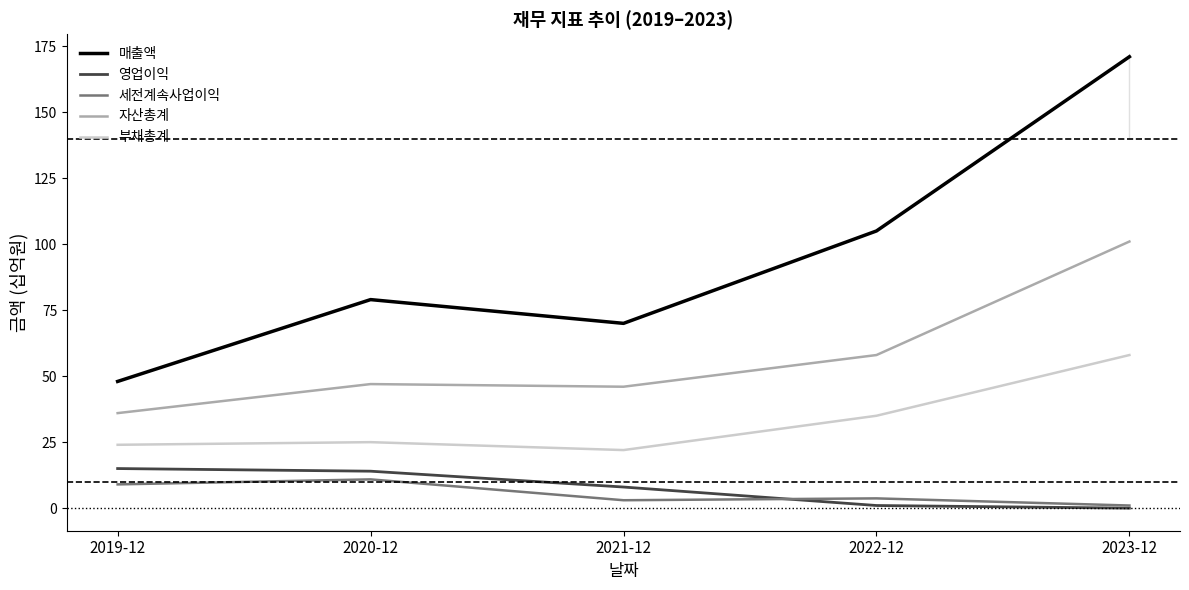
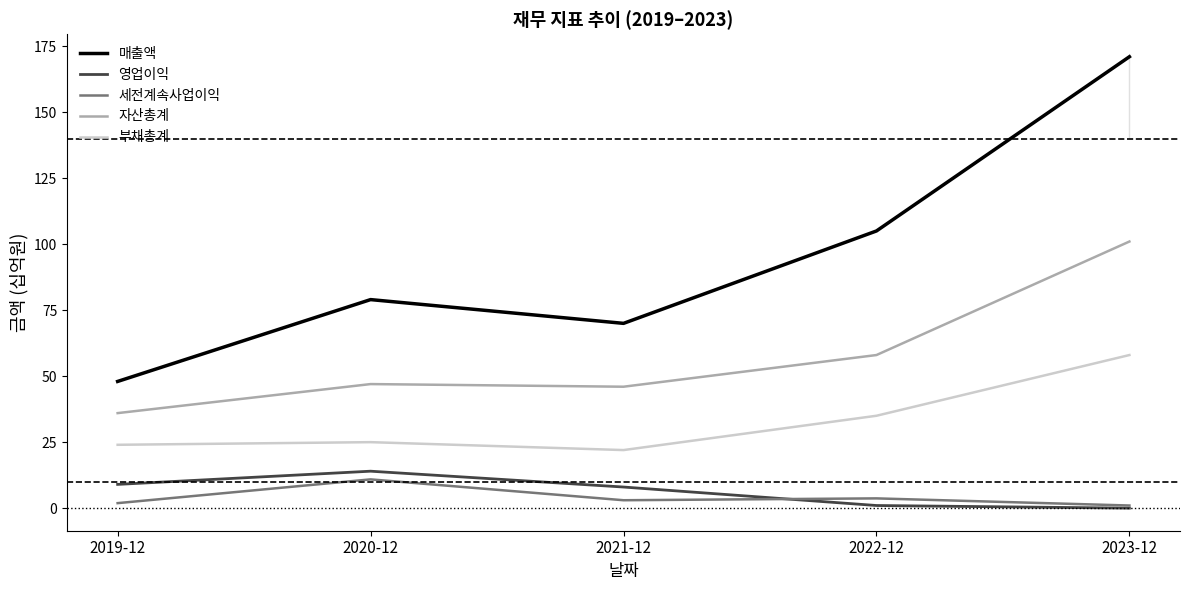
영업이익, 2019-12: 15 -> 9
세전계속사업이익, 2019-12: 9 -> 2
